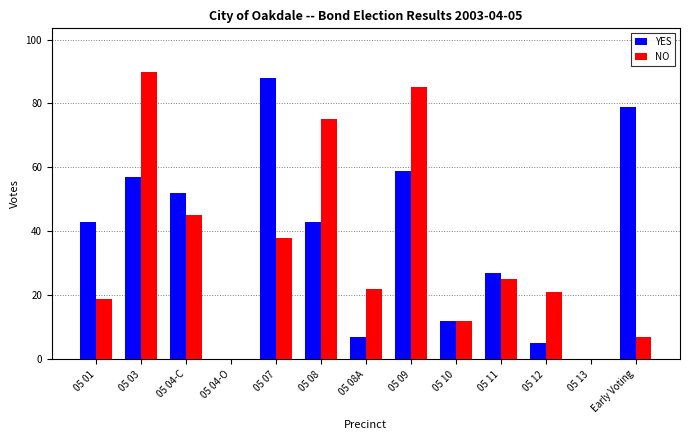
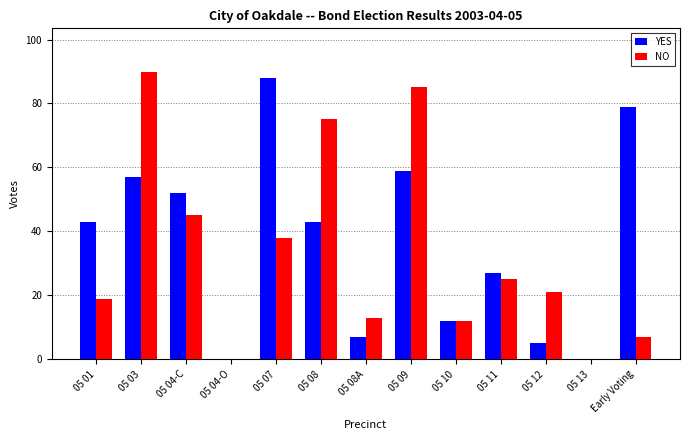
NO, 05 08A: 22 -> 13
